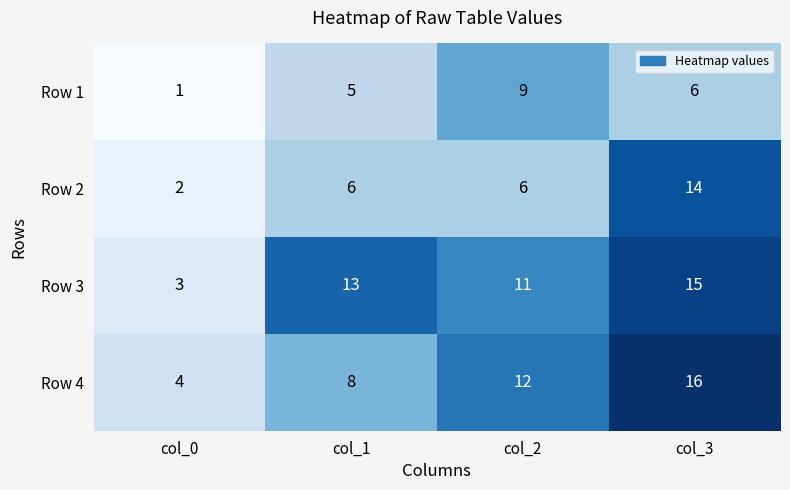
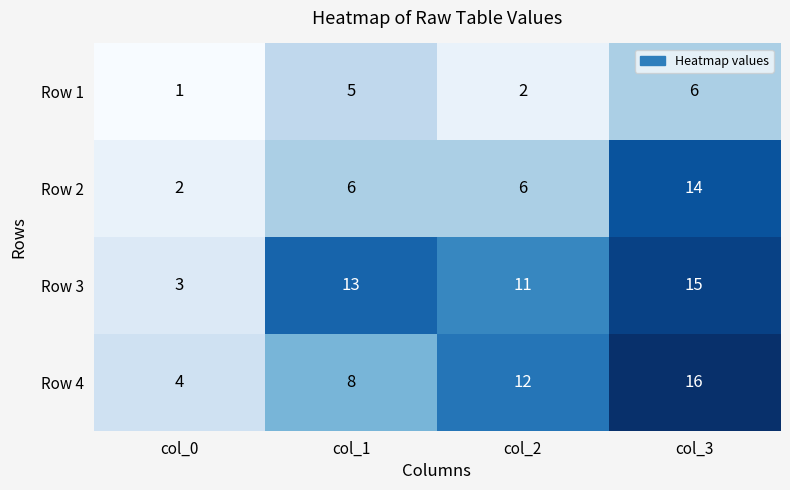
Row 1, col_2: 9 -> 2
